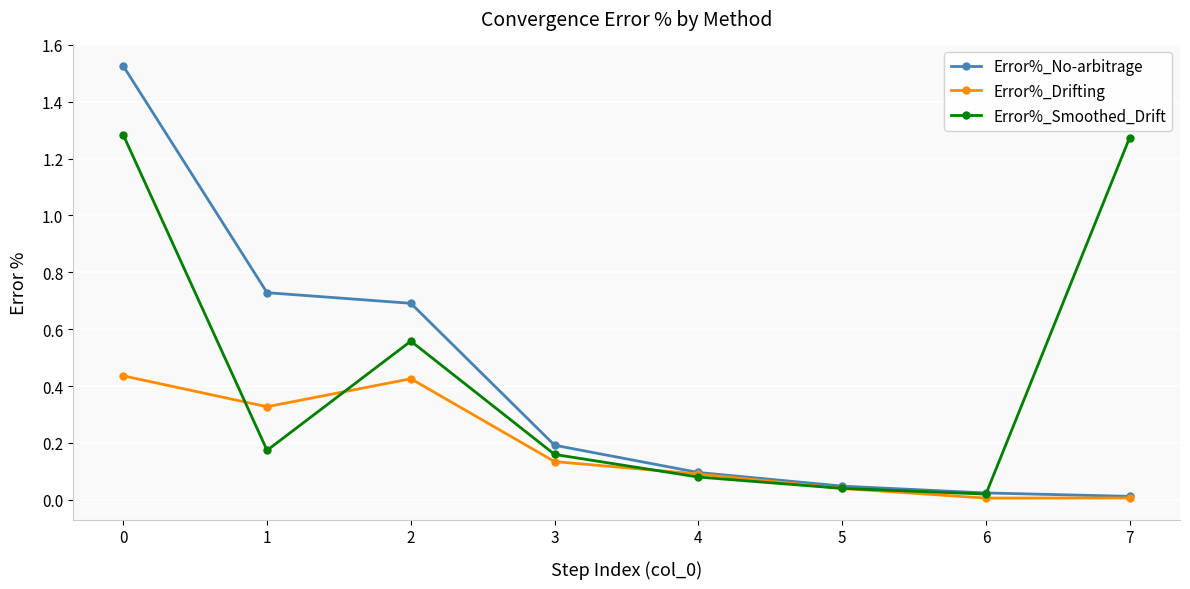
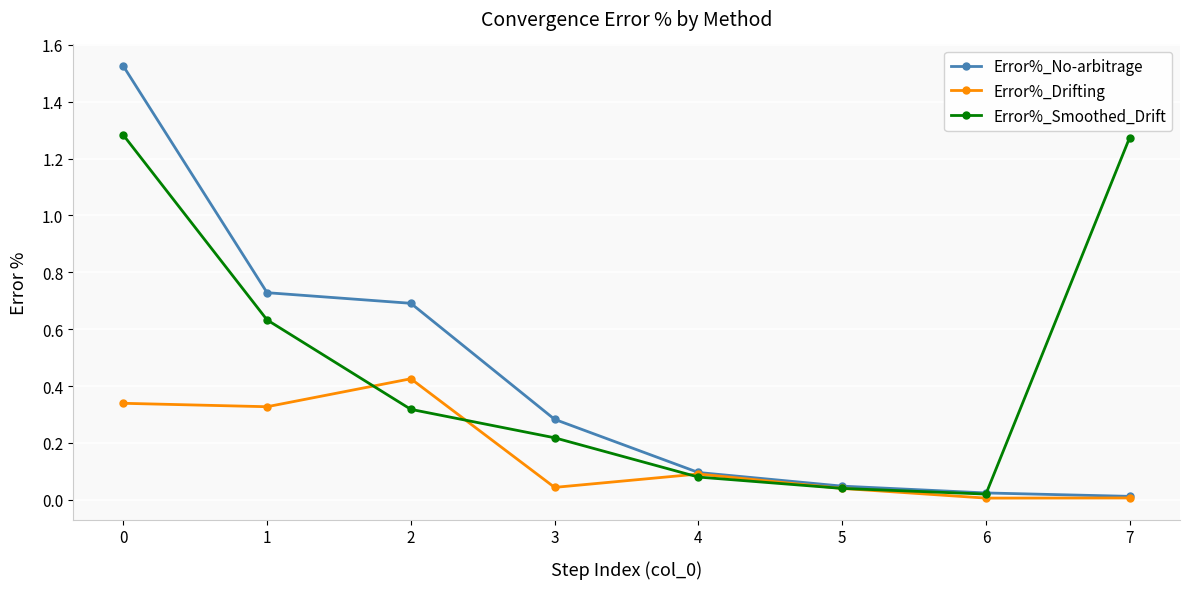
Error%_Drifting, 0: 0.44 -> 0.34
Error%_Smoothed_Drift, 1: 0.17 -> 0.63
Error%_Smoothed_Drift, 2: 0.56 -> 0.32
Error%_No-arbitrage, 3: 0.19 -> 0.28
Error%_Drifting, 3: 0.13 -> 0.04
Error%_Smoothed_Drift, 3: 0.16 -> 0.22
